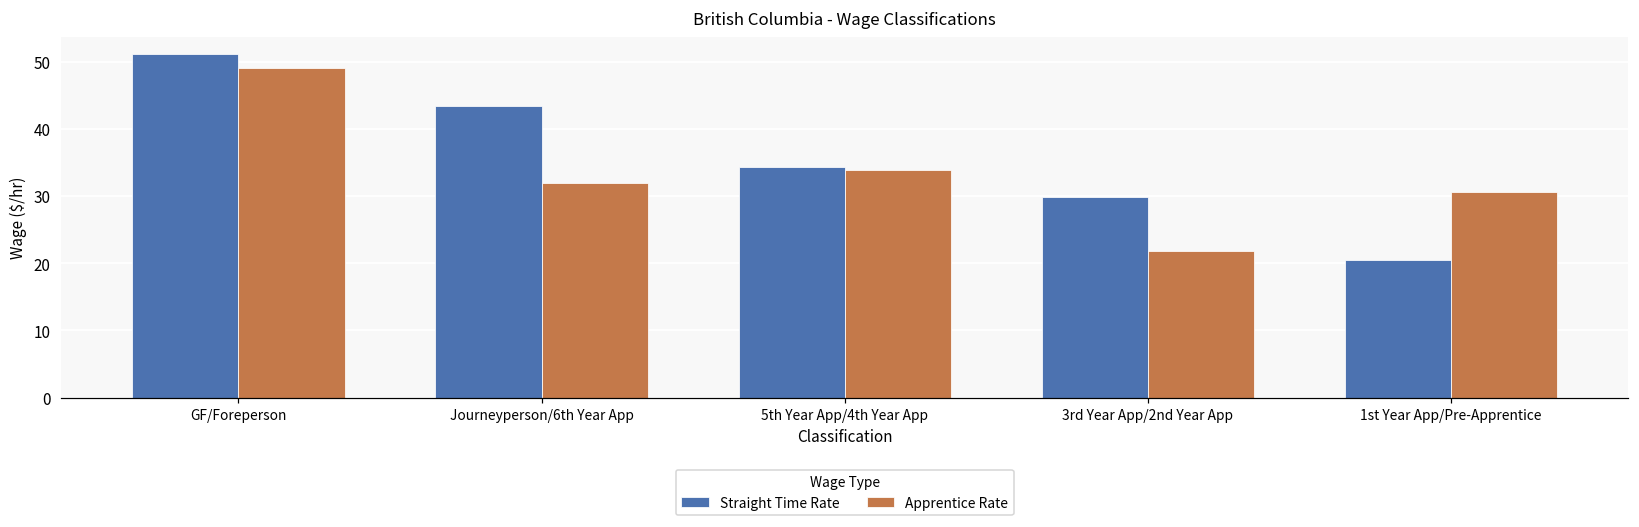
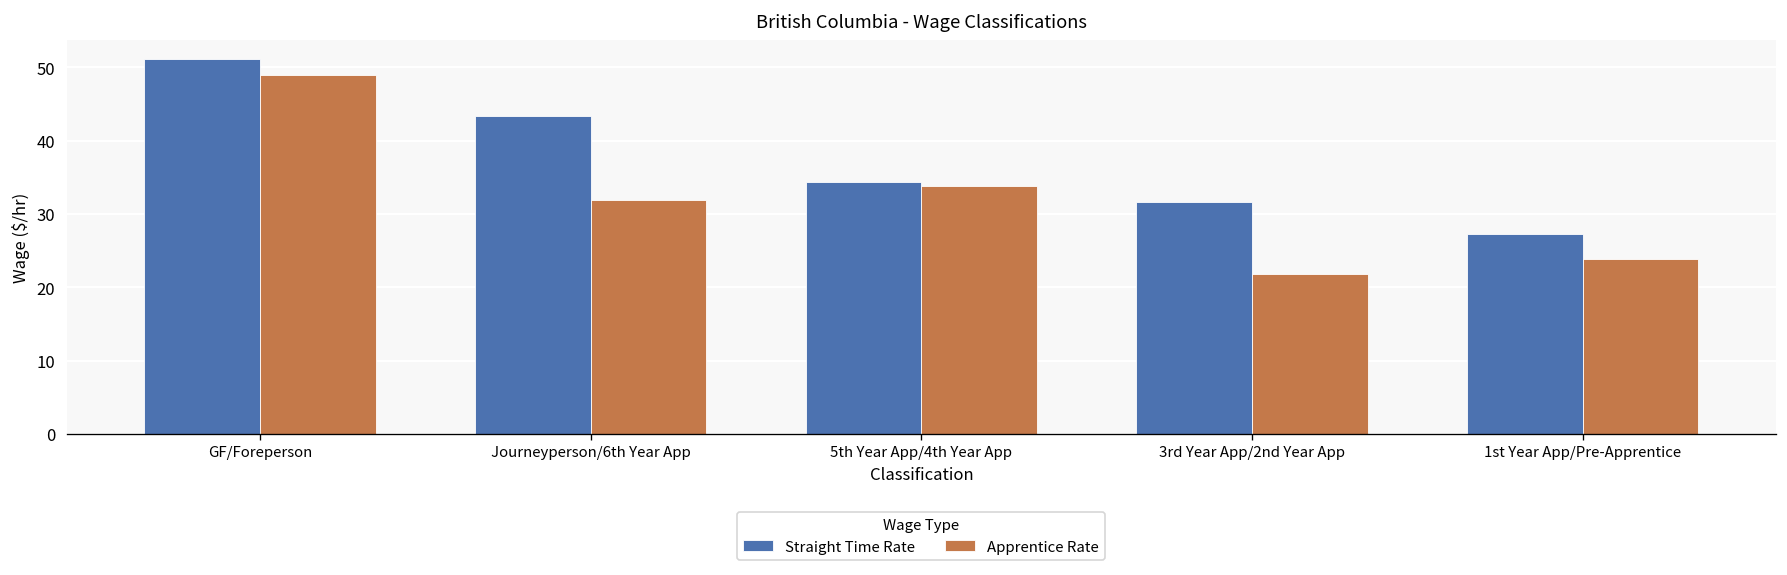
Straight Time Rate, 3rd Year App/2nd Year App: 30 -> 32
Straight Time Rate, 1st Year App/Pre-Apprentice: 20 -> 27
Apprentice Rate, 1st Year App/Pre-Apprentice: 31 -> 24
